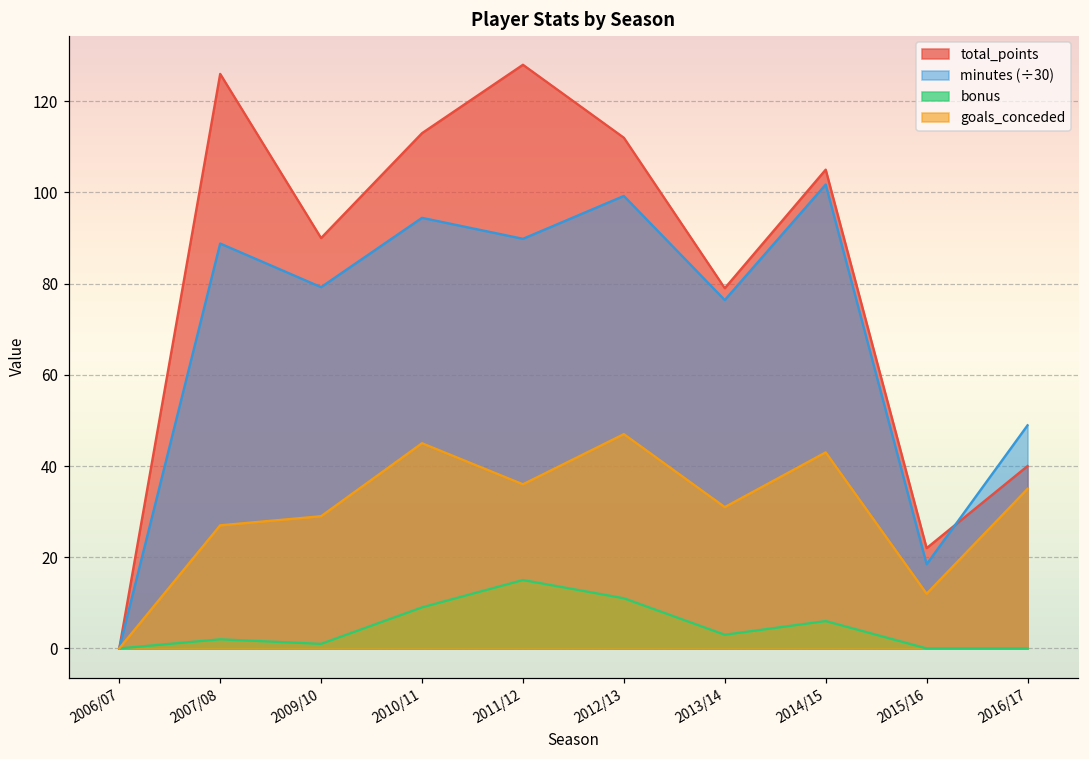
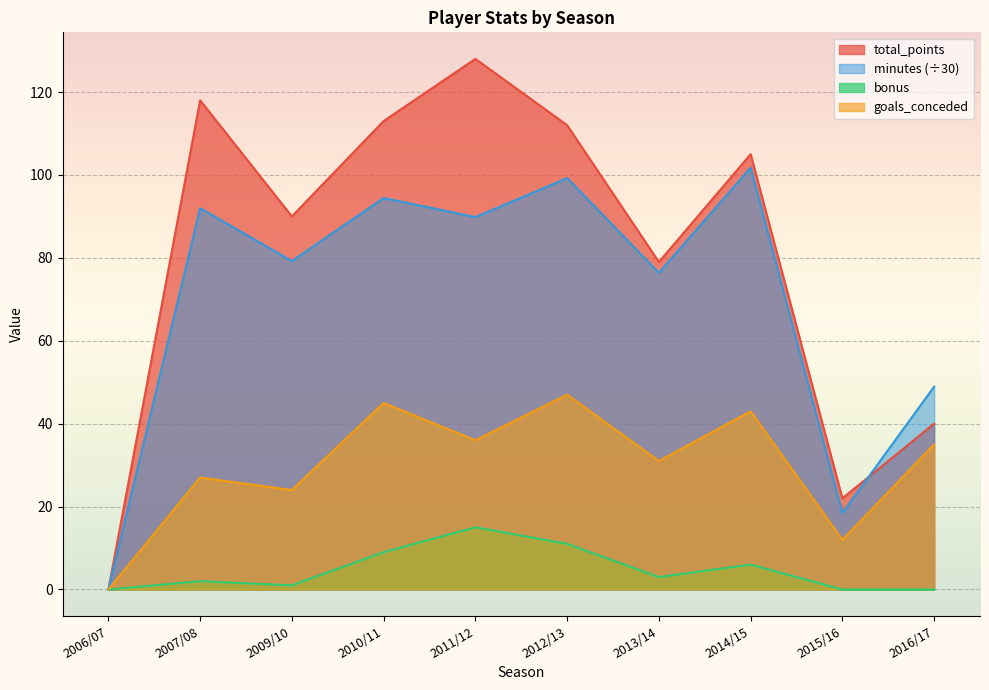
total_points, 2007/08: 126 -> 118
minutes (÷30), 2007/08: 89 -> 92
goals_conceded, 2009/10: 29 -> 24
